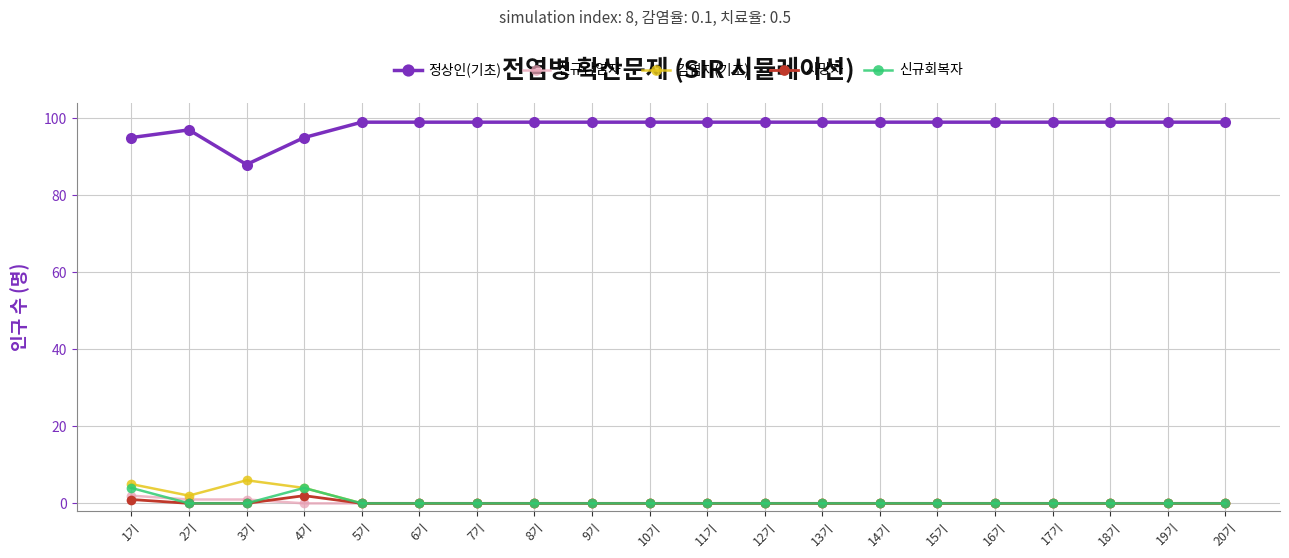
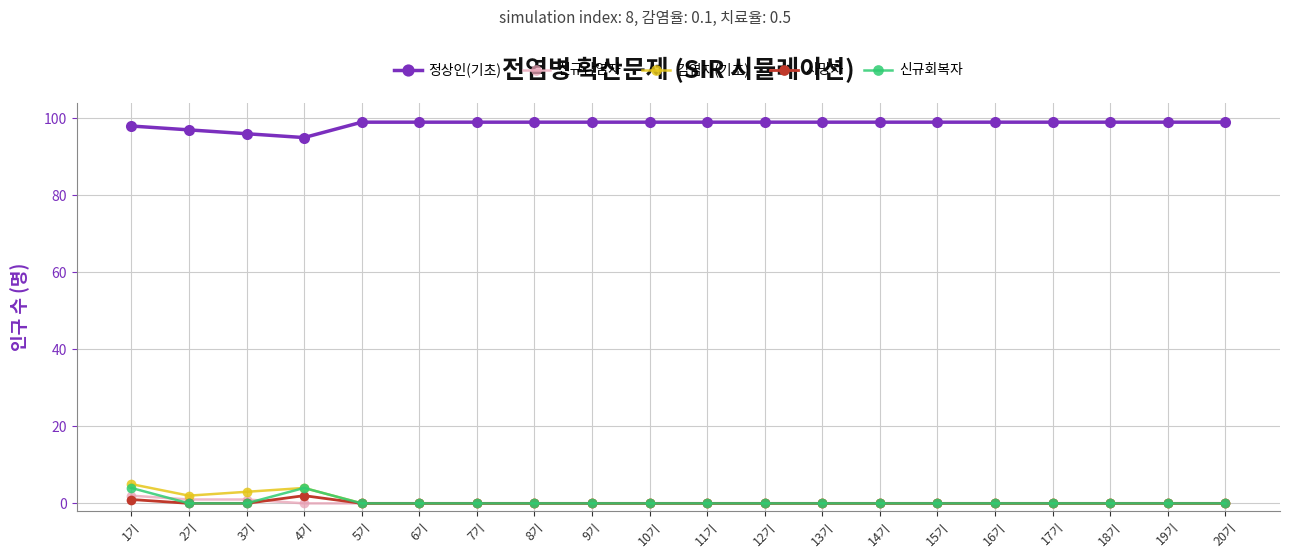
정상인(기초), 1기: 95 -> 98
정상인(기초), 3기: 88 -> 96
감염자(기초), 3기: 6 -> 3
